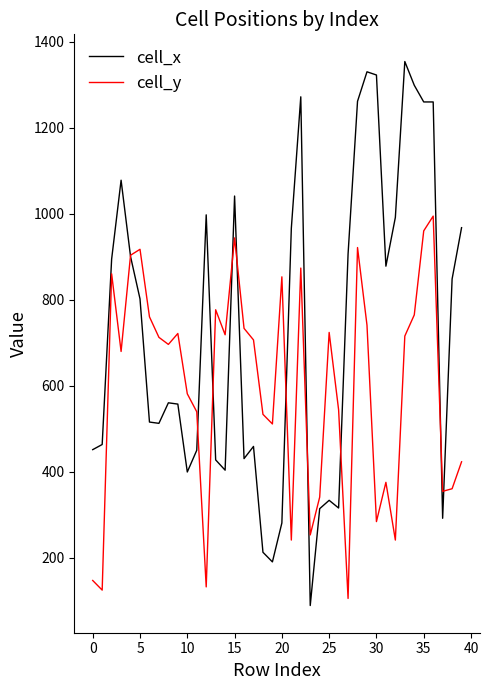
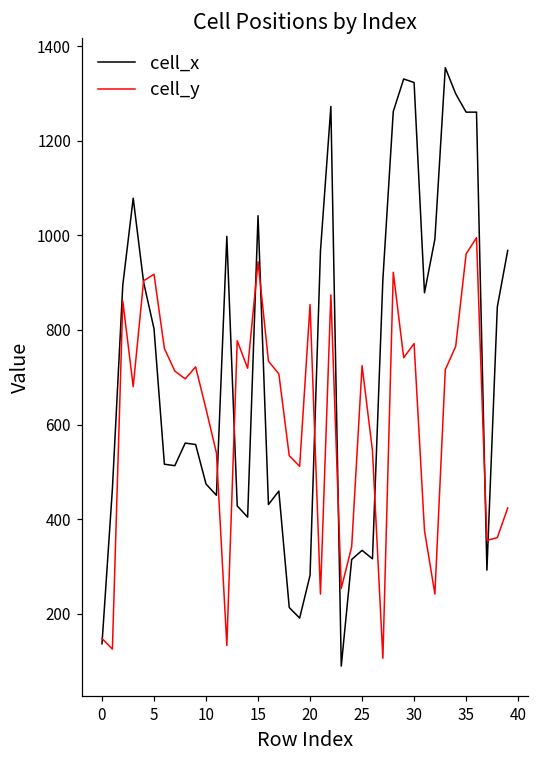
cell_x, 0: 450 -> 140
cell_x, 10: 400 -> 470
cell_y, 10: 580 -> 630
cell_y, 30: 280 -> 770
